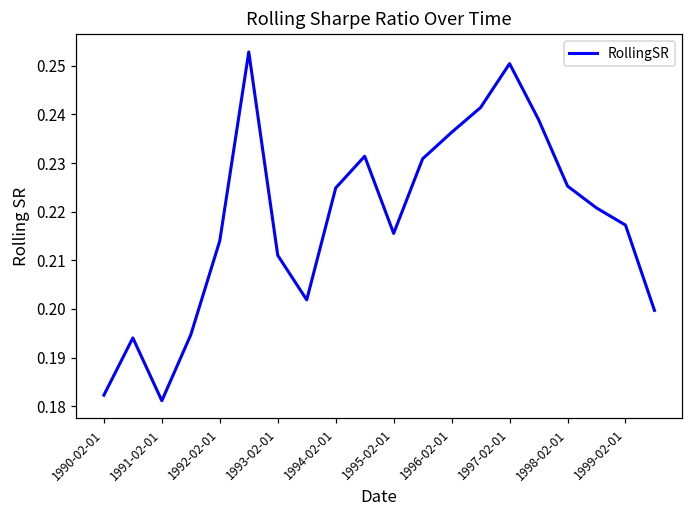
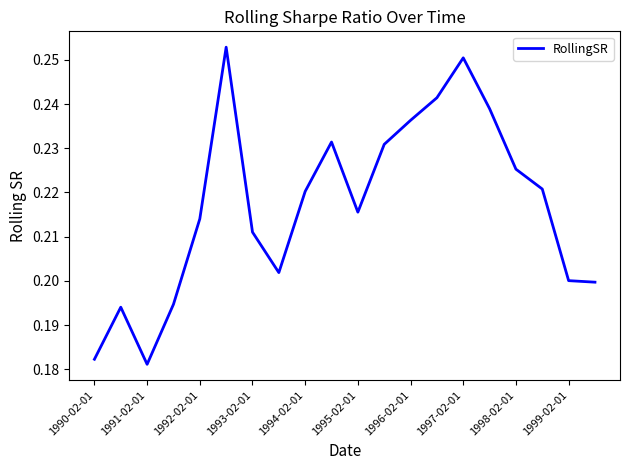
1994-02-01: 0.225 -> 0.220
1999-02-01: 0.217 -> 0.200
